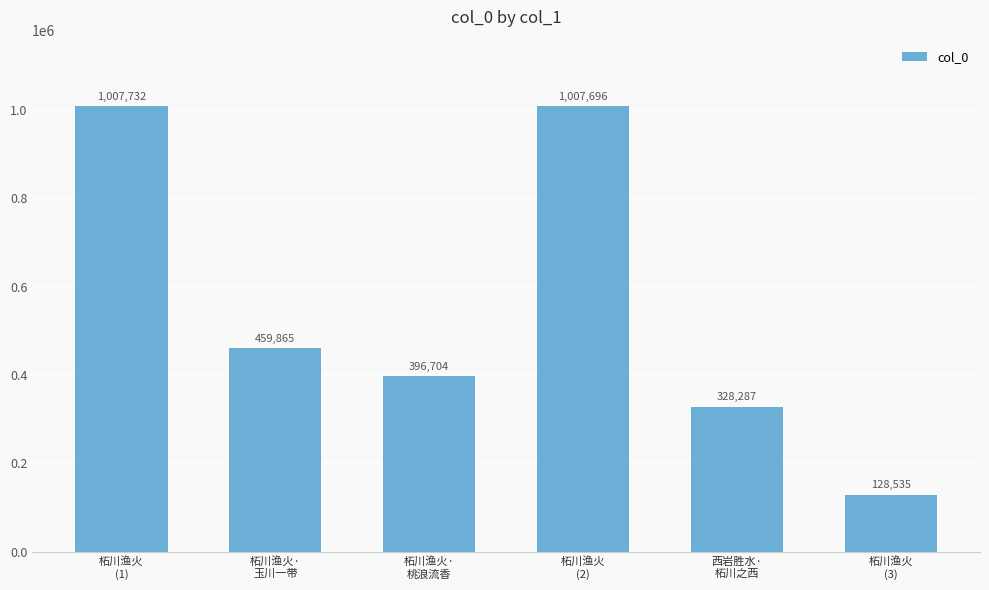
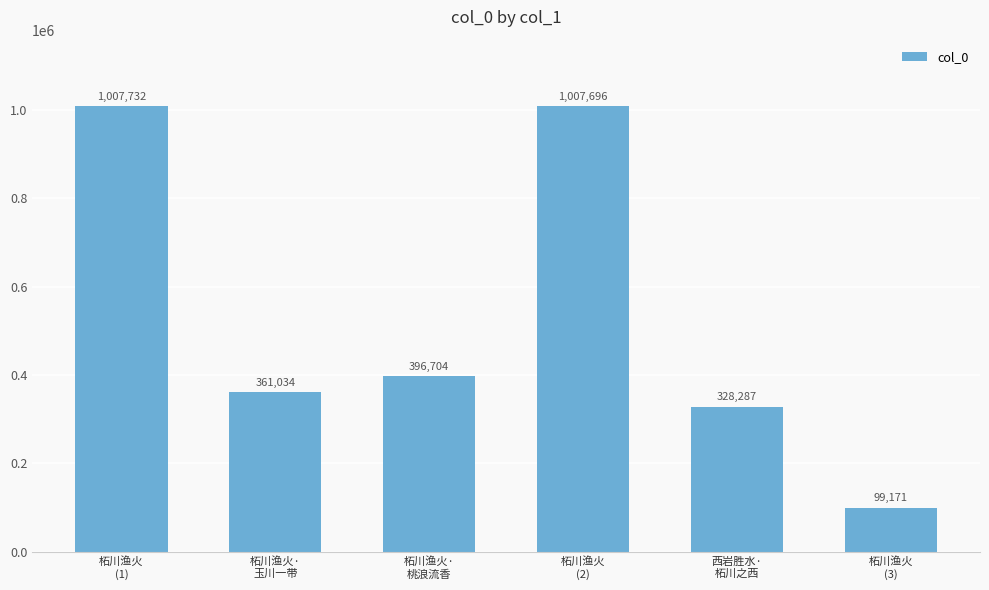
柘川渔火· 玉川一带: 459,865 -> 361,034
柘川渔火 (3): 128,535 -> 99,171
